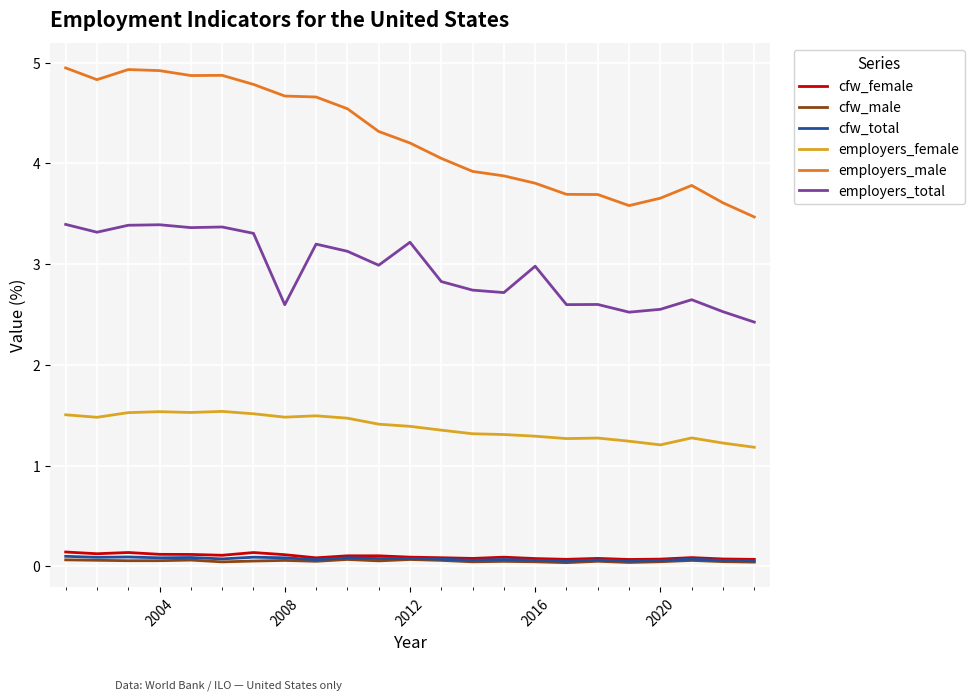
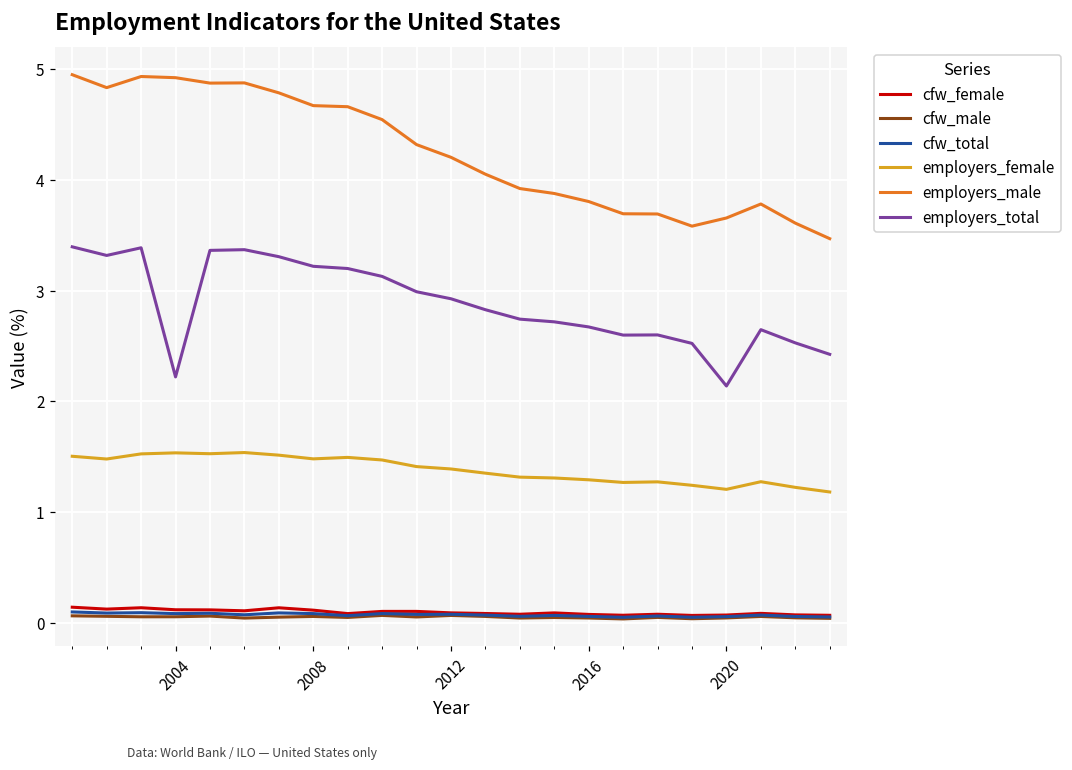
employers_total, 2004: 3.39 -> 2.22
employers_total, 2008: 2.60 -> 3.22
employers_total, 2012: 3.22 -> 2.93
employers_total, 2016: 2.98 -> 2.67
employers_total, 2020: 2.55 -> 2.14
